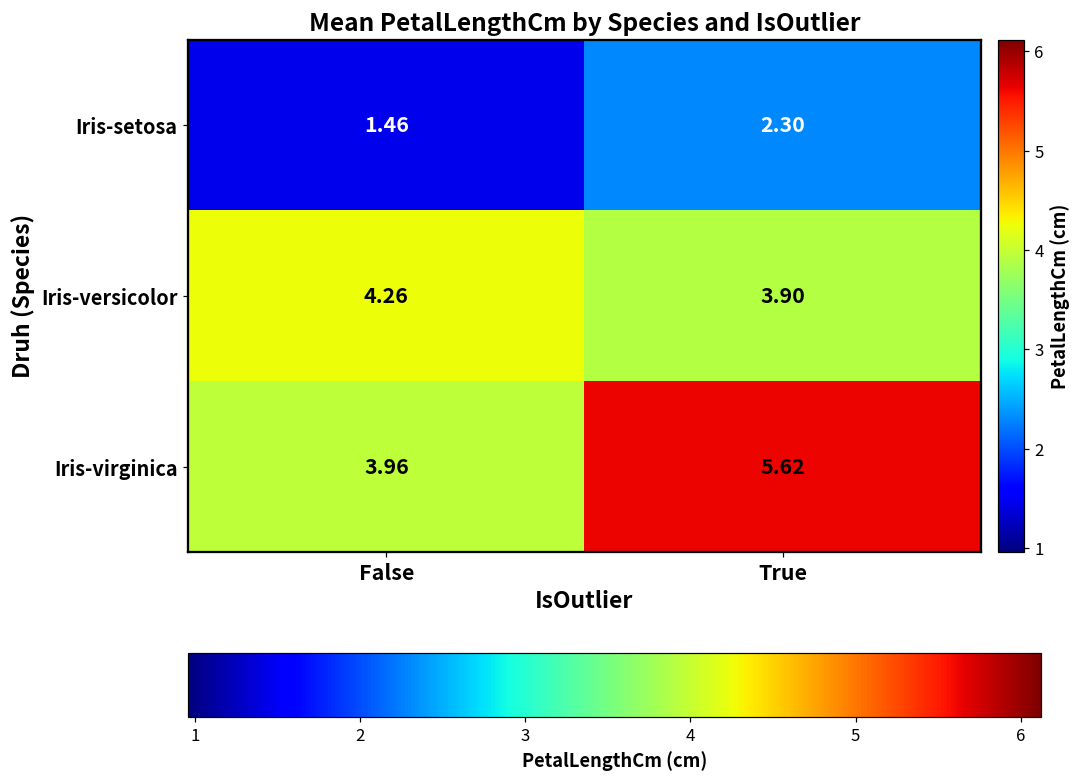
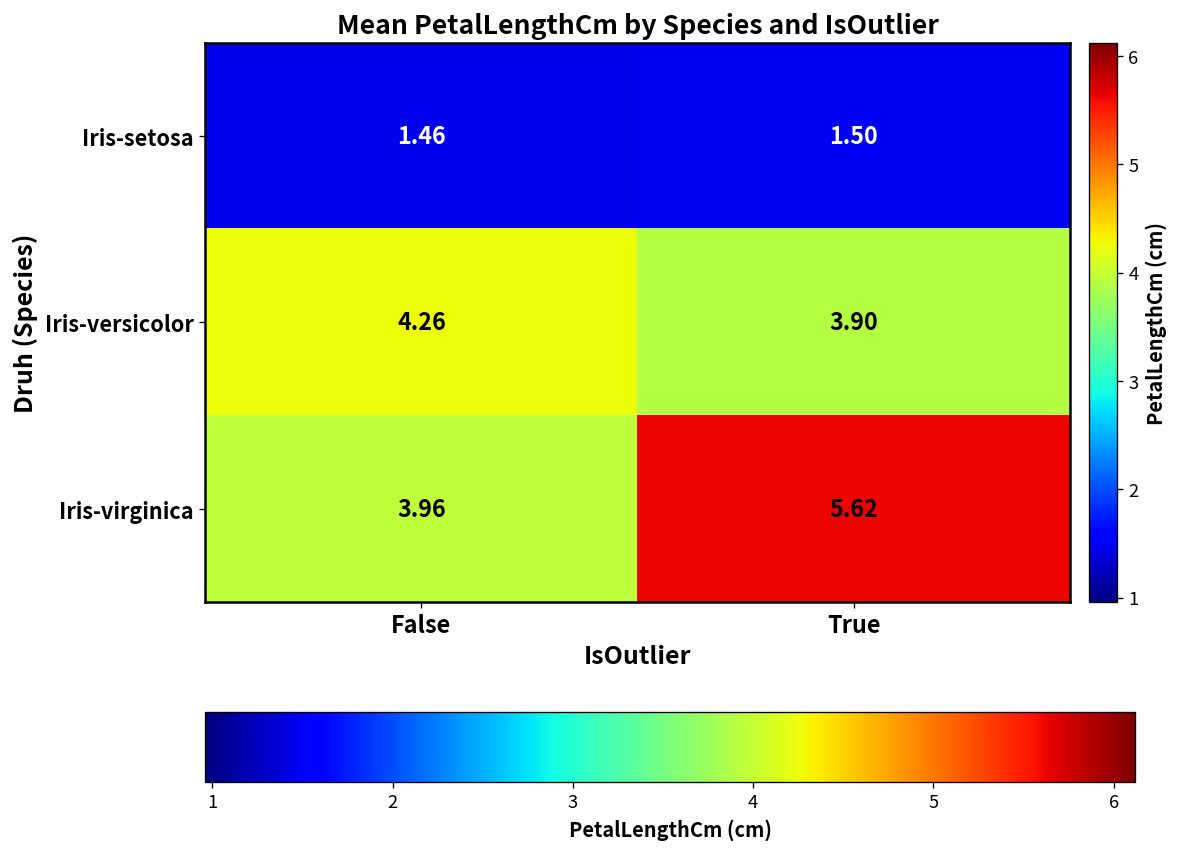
Iris-setosa, True: 2.30 -> 1.50
